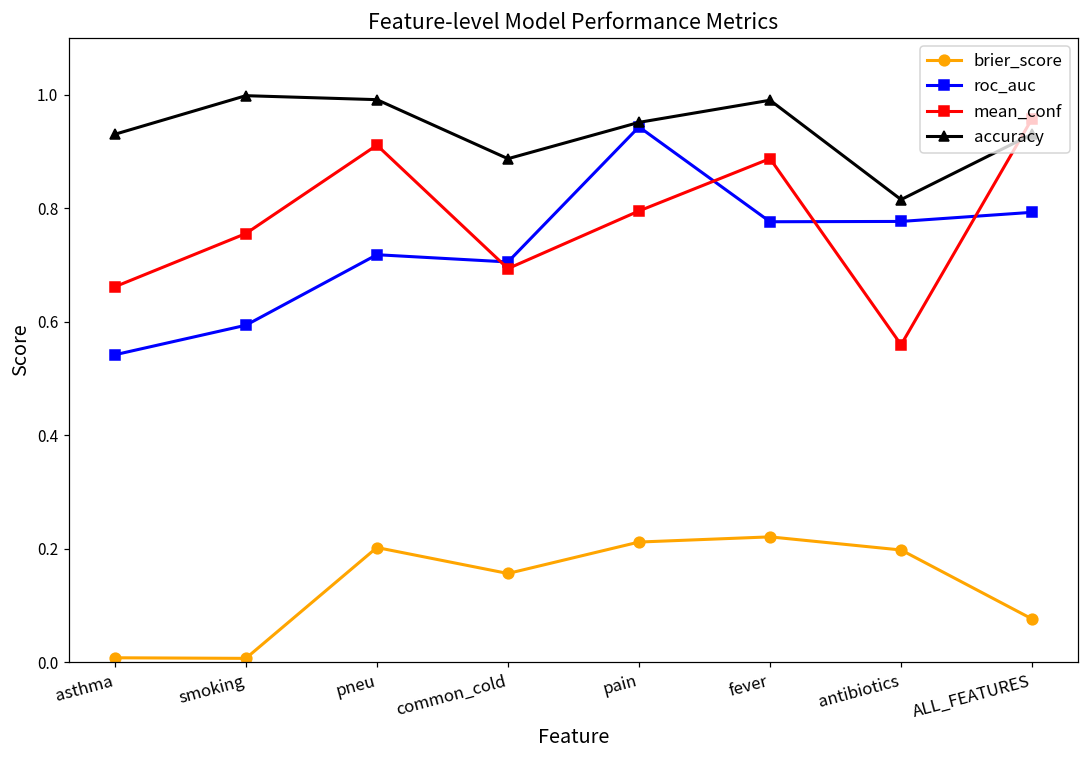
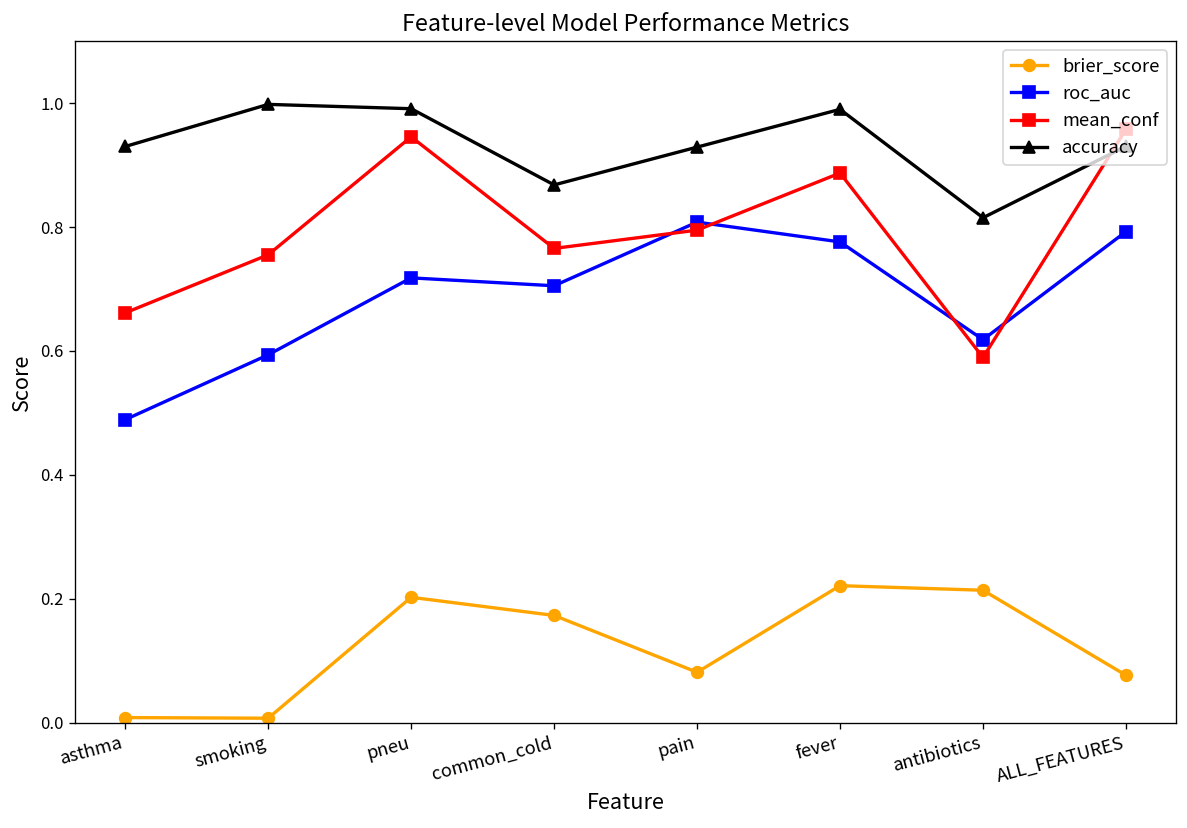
roc_auc, asthma: 0.54 -> 0.49
mean_conf, pneu: 0.91 -> 0.95
brier_score, common_cold: 0.16 -> 0.17
mean_conf, common_cold: 0.69 -> 0.77
accuracy, common_cold: 0.89 -> 0.87
brier_score, pain: 0.21 -> 0.08
roc_auc, pain: 0.94 -> 0.81
accuracy, pain: 0.95 -> 0.93
brier_score, antibiotics: 0.20 -> 0.21
roc_auc, antibiotics: 0.78 -> 0.62
mean_conf, antibiotics: 0.56 -> 0.59
